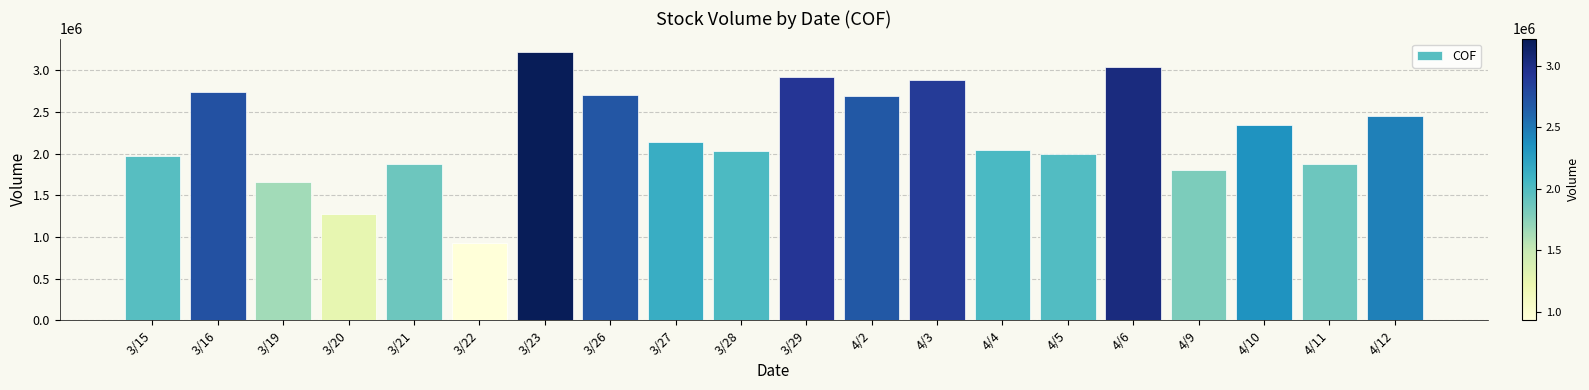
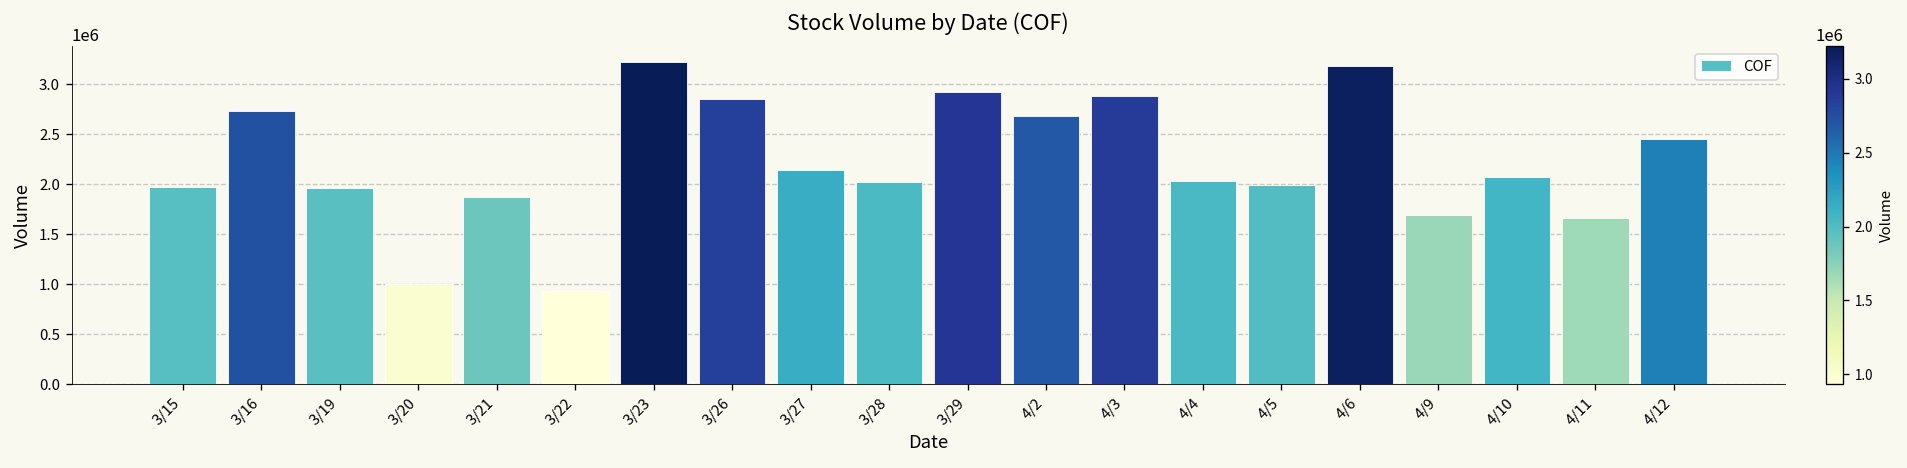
3/19: 1700000 -> 2000000
3/20: 1300000 -> 1000000
3/26: 2700000 -> 2900000
4/6: 3000000 -> 3200000
4/9: 1800000 -> 1700000
4/10: 2300000 -> 2100000
4/11: 1900000 -> 1700000
